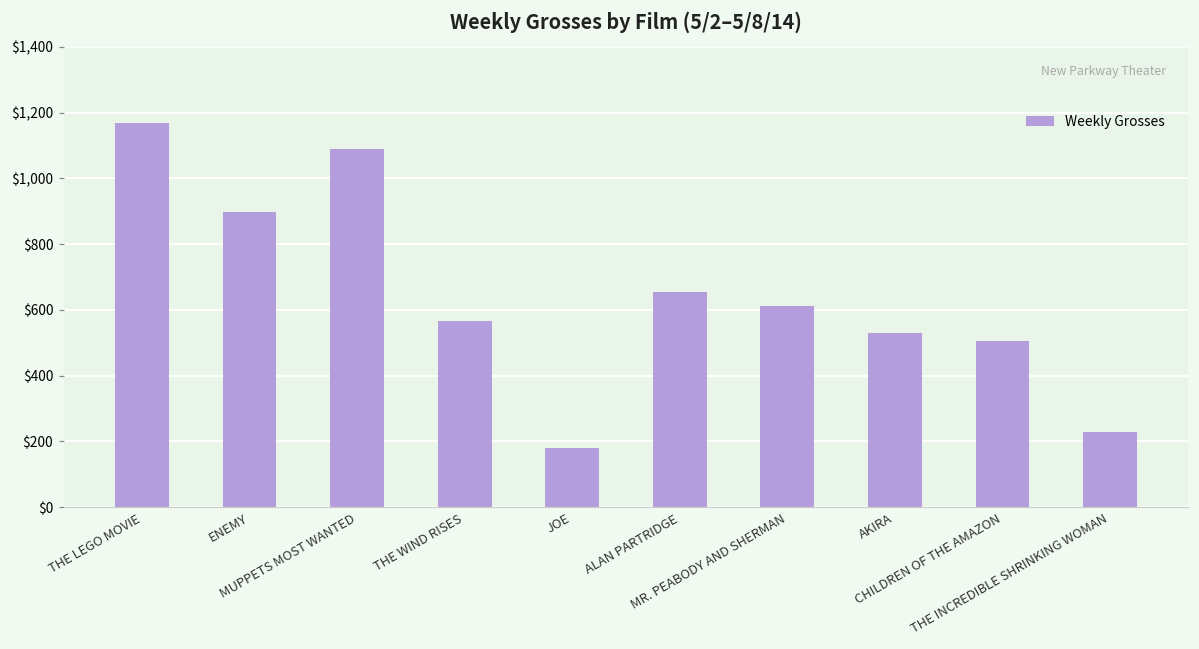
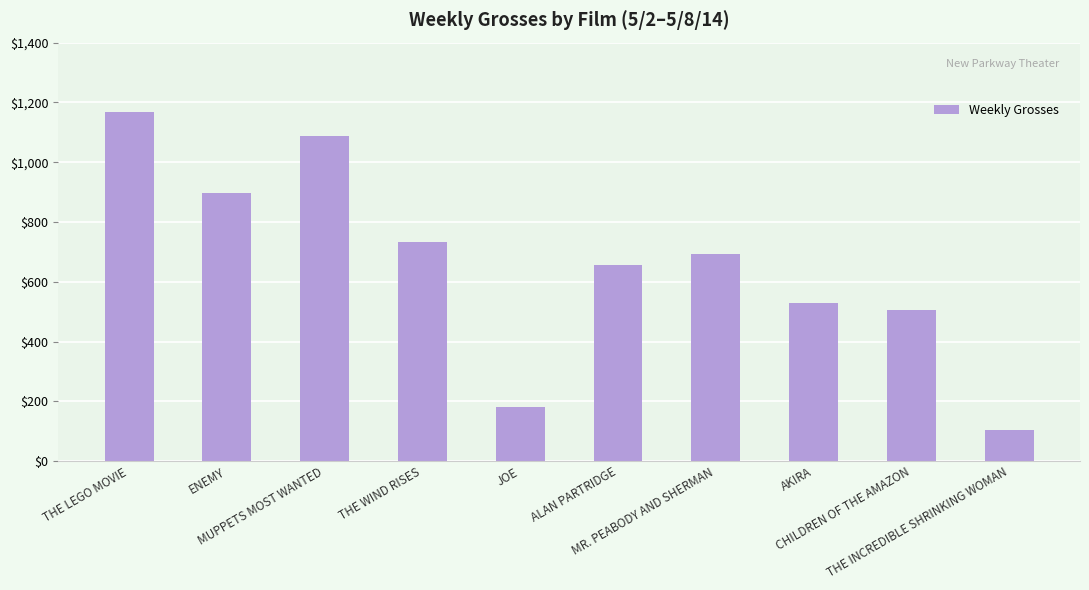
THE WIND RISES: $570 -> $730
MR. PEABODY AND SHERMAN: $610 -> $690
THE INCREDIBLE SHRINKING WOMAN: $230 -> $100
